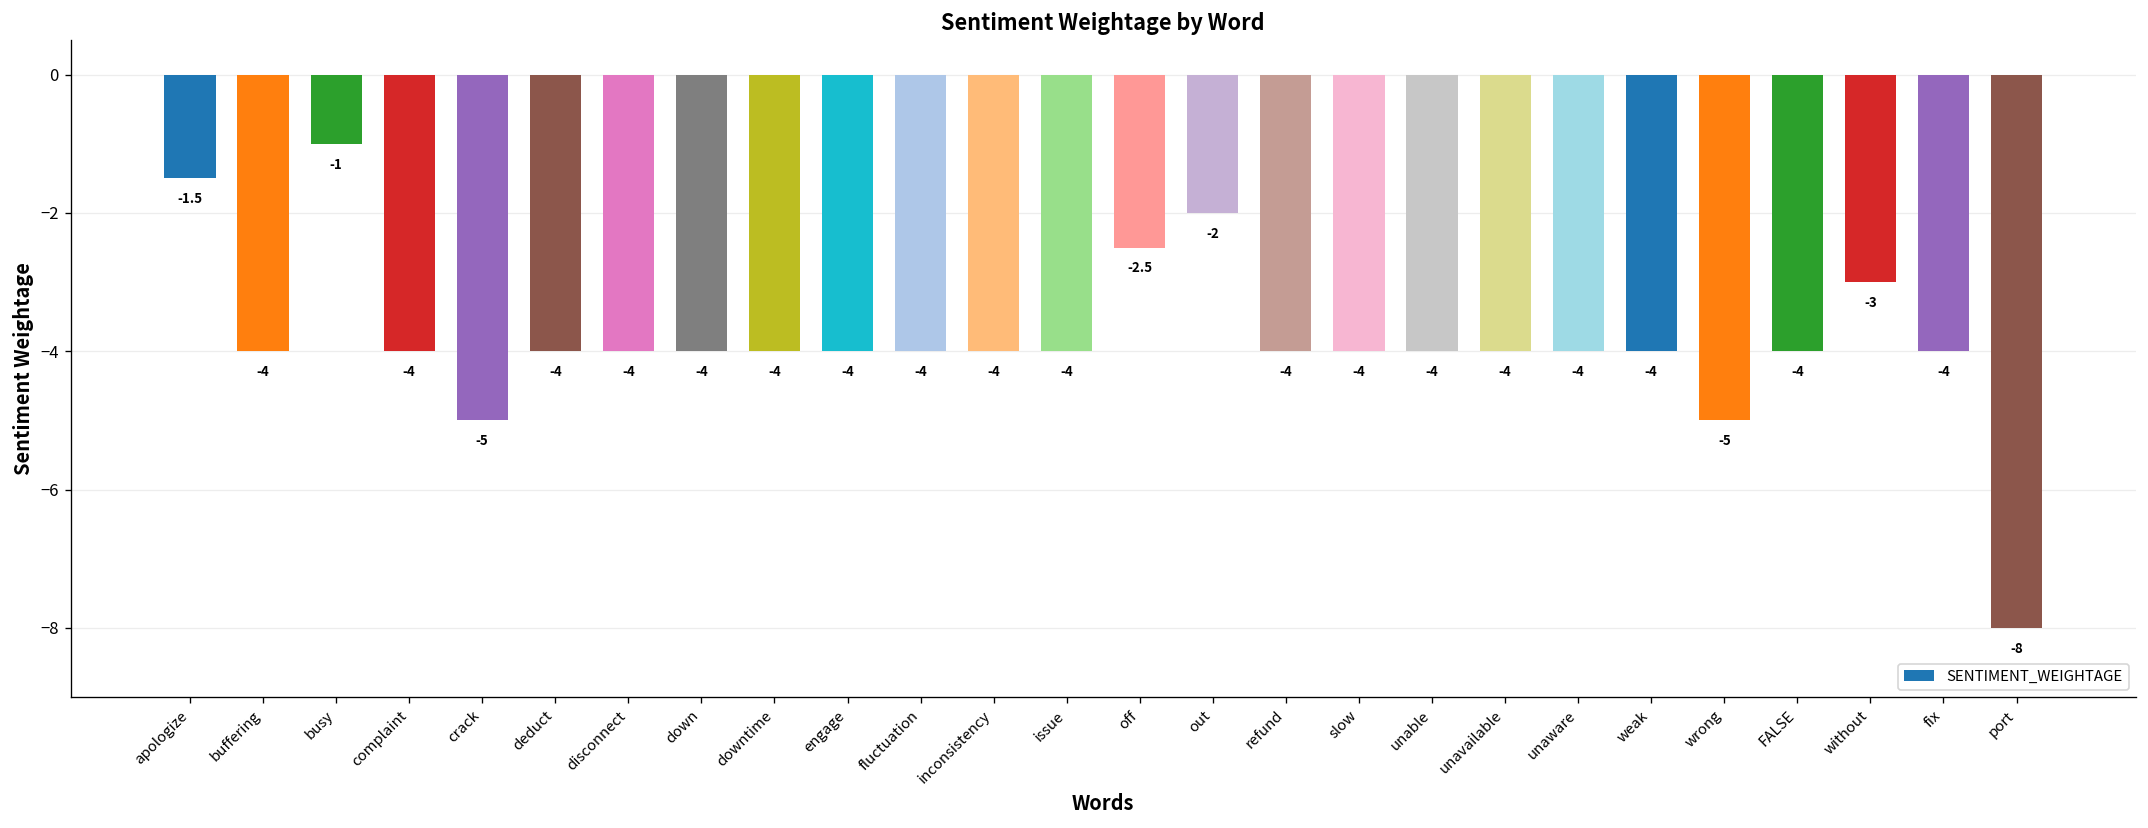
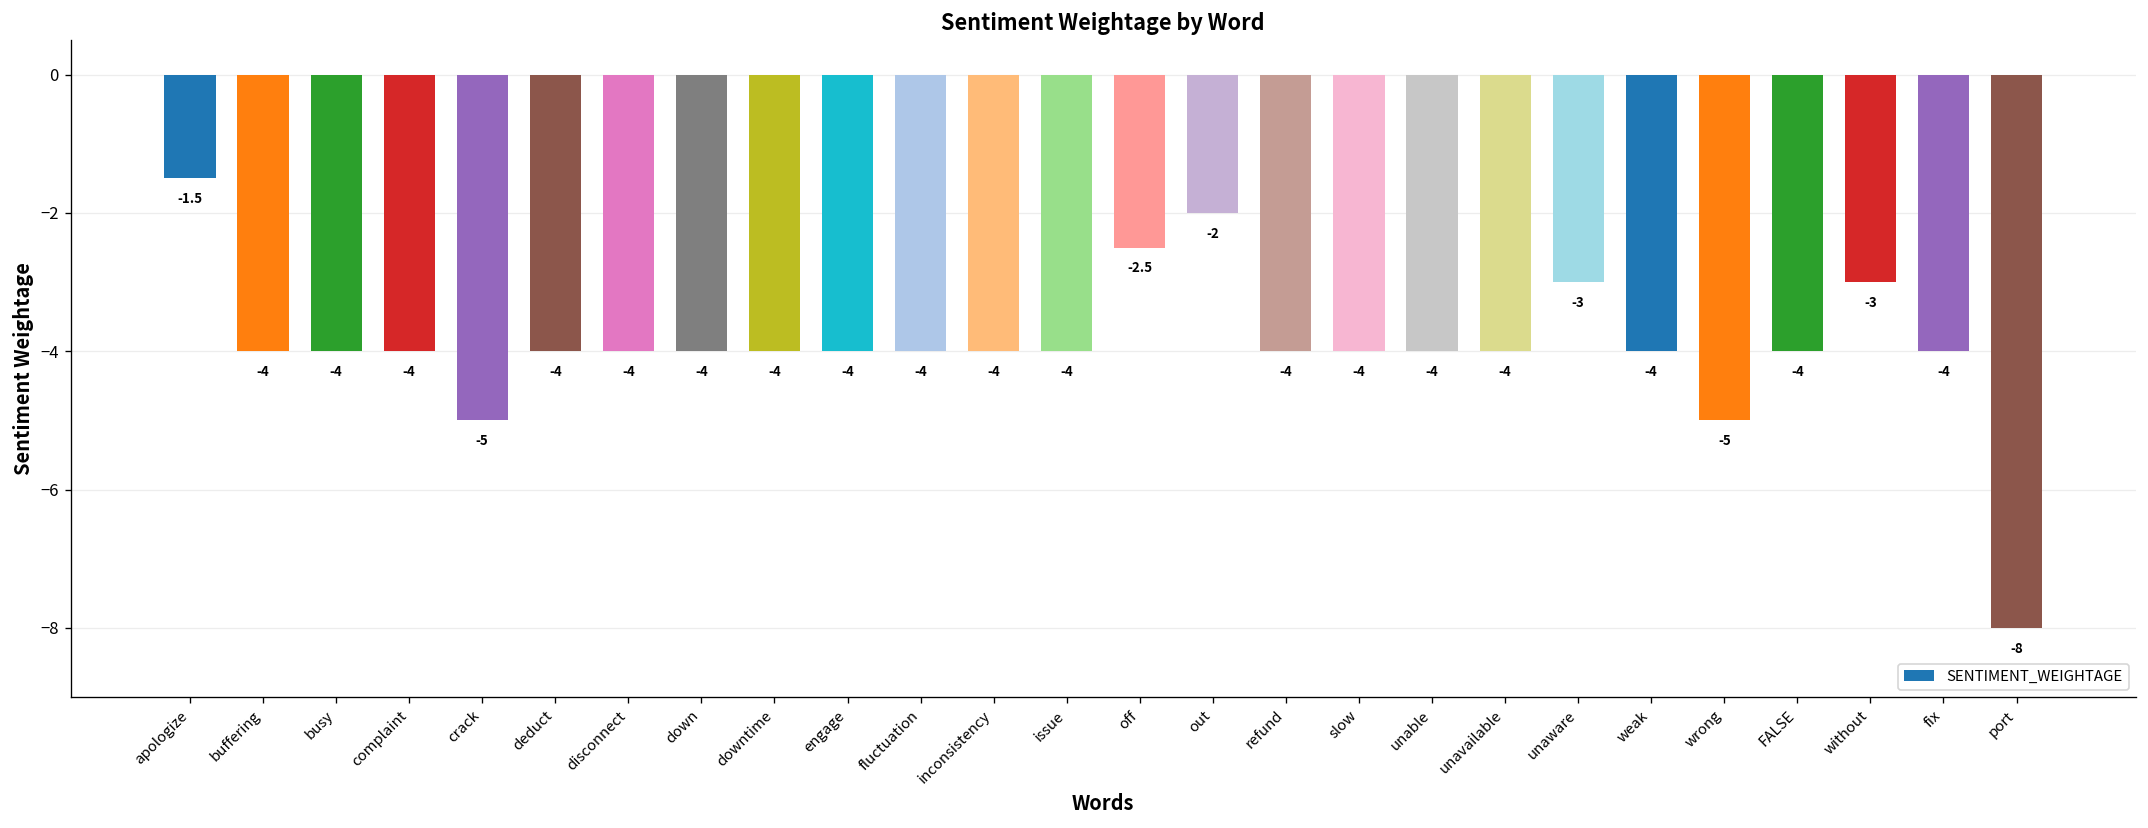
busy: -1 -> -4
unaware: -4 -> -3
